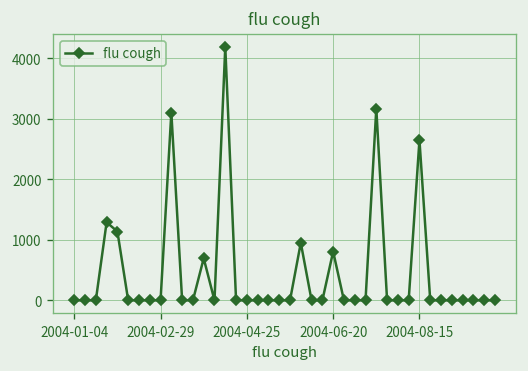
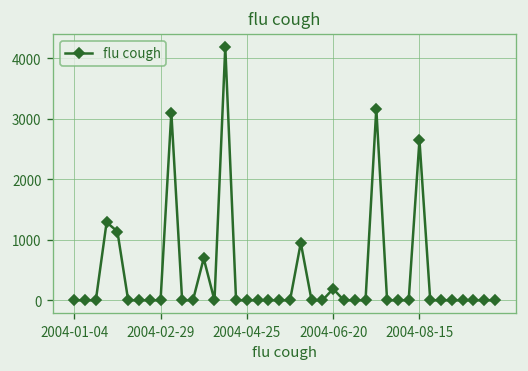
2004-06-20: 800 -> 200
